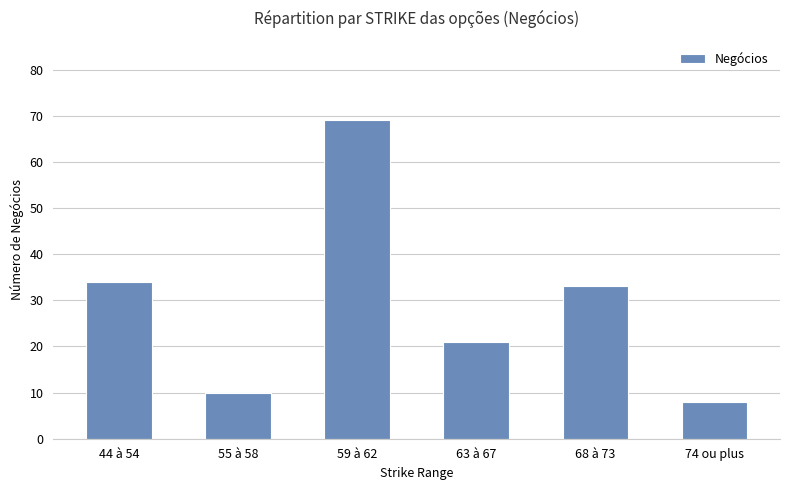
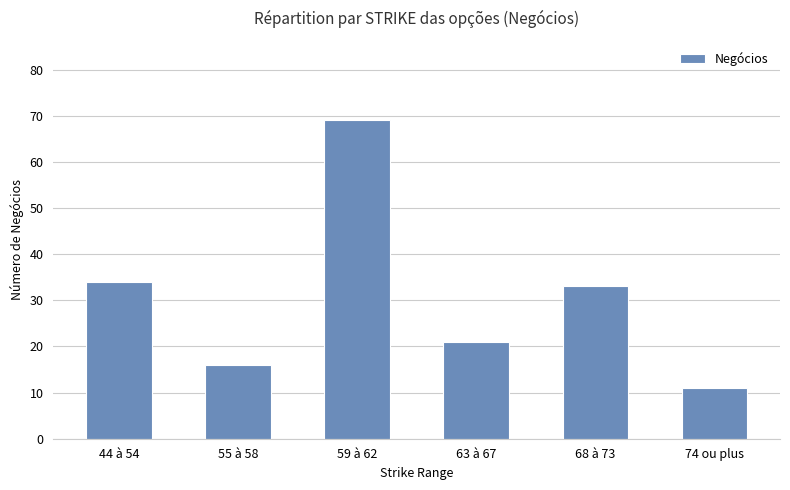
55 à 58: 10 -> 16
74 ou plus: 8 -> 11
